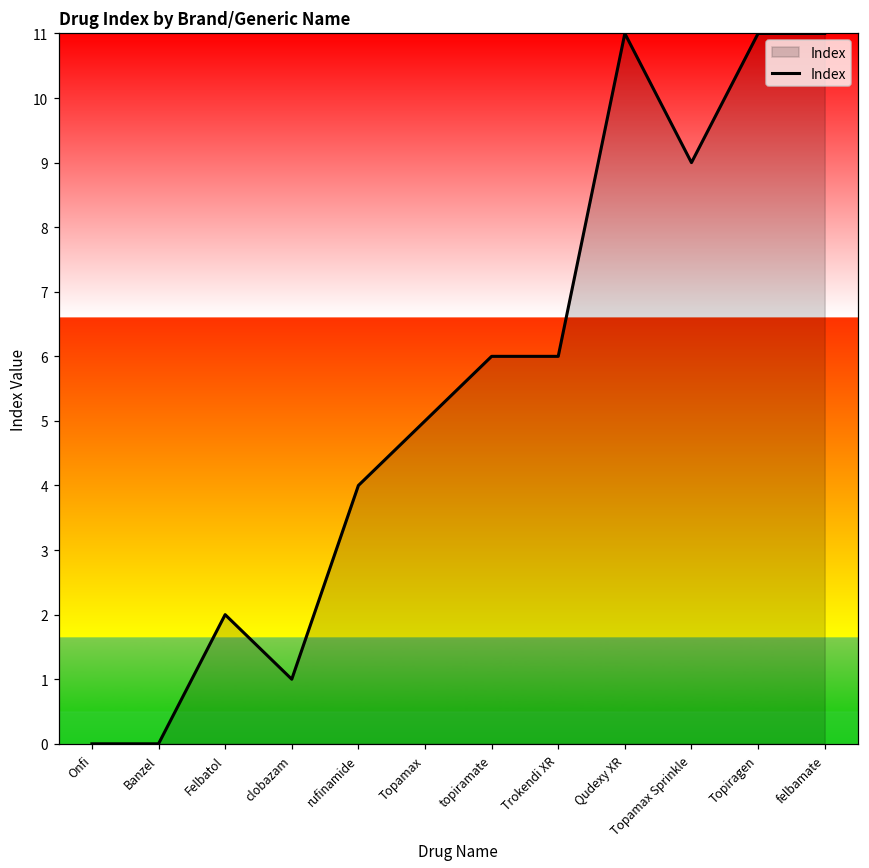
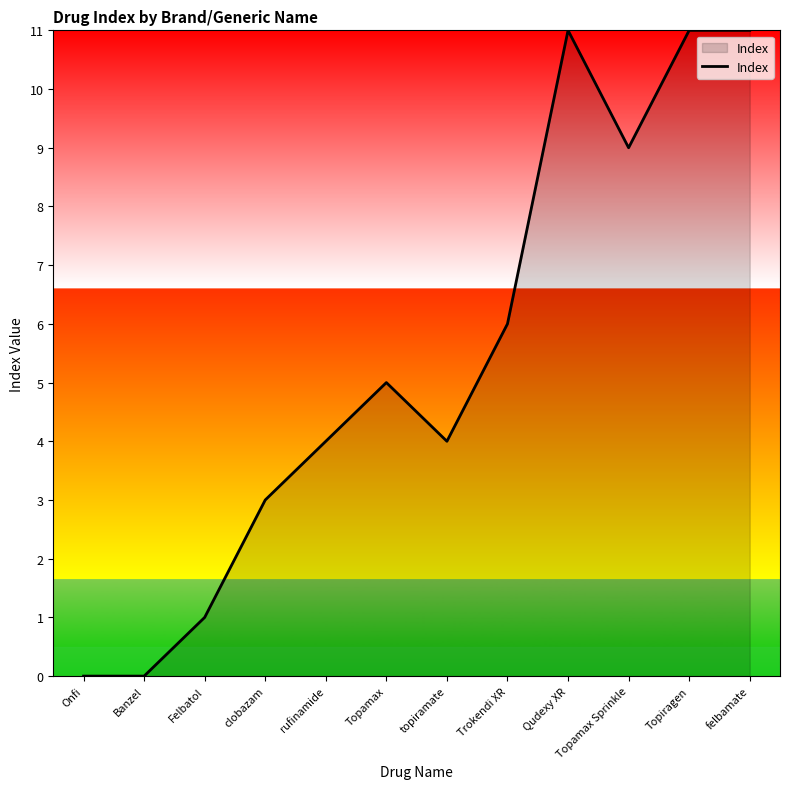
Felbatol: 2 -> 1
clobazam: 1 -> 3
topiramate: 6 -> 4
